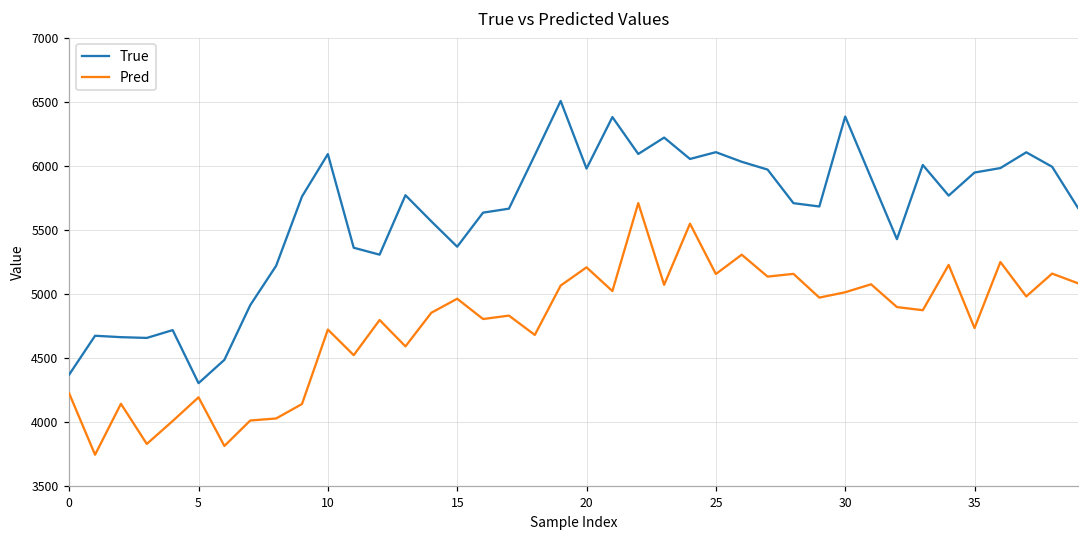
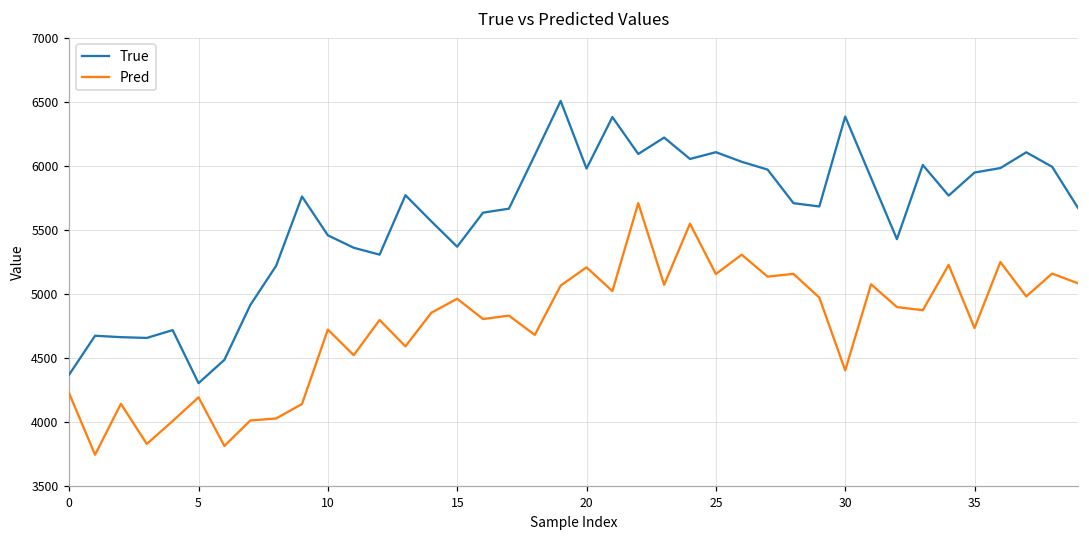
True, 10: 6090 -> 5460
Pred, 30: 5010 -> 4400
